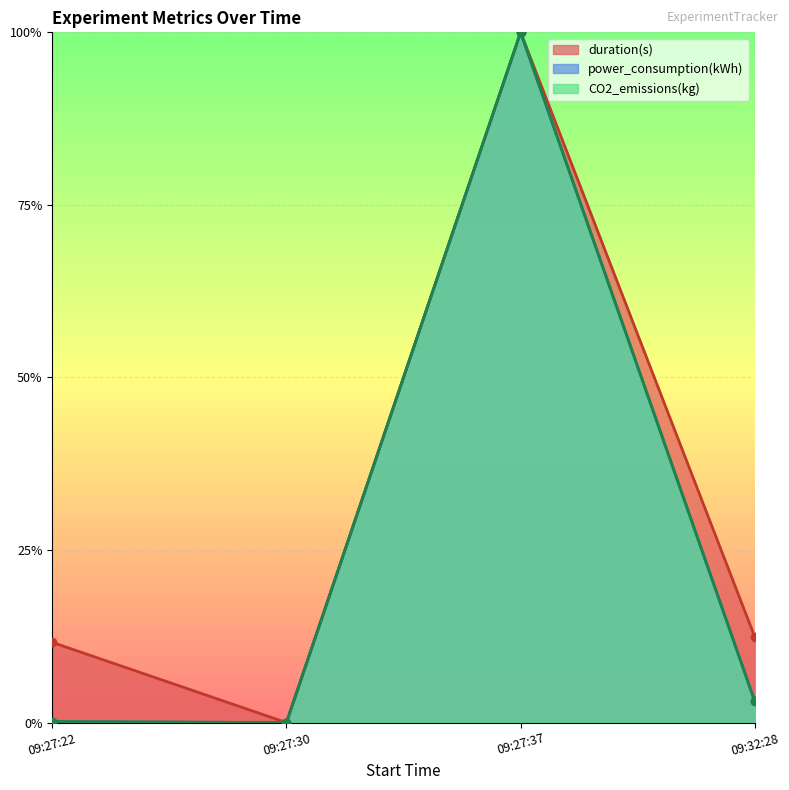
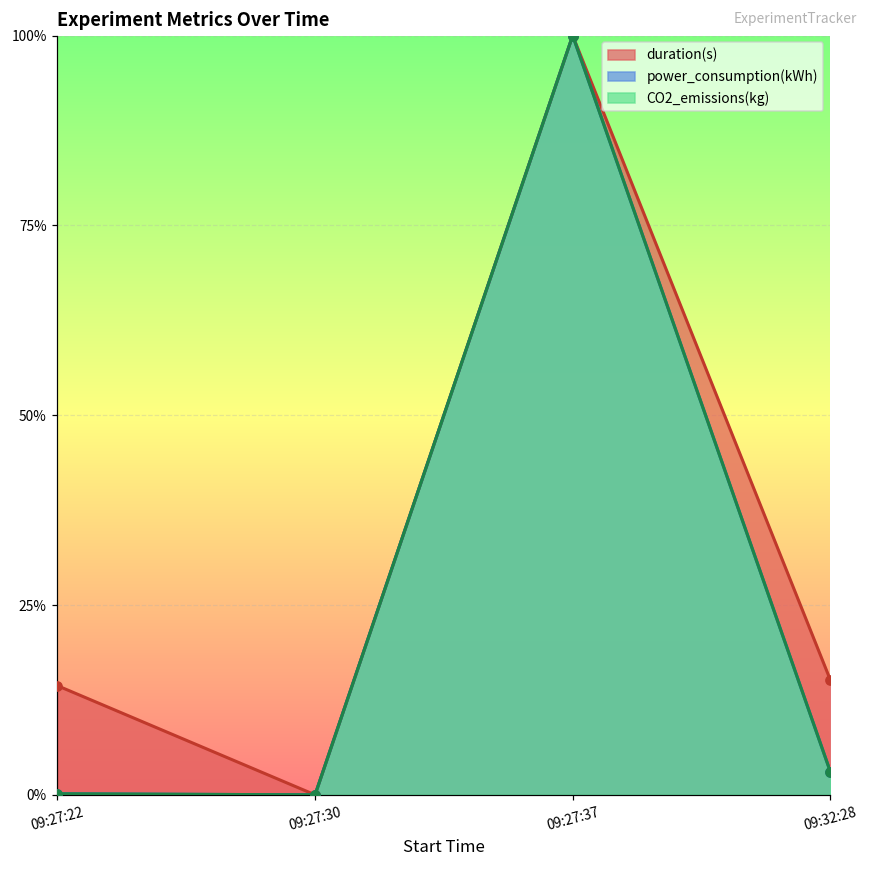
duration(s), 09:27:22: 12% -> 14%
duration(s), 09:32:28: 12% -> 15%
